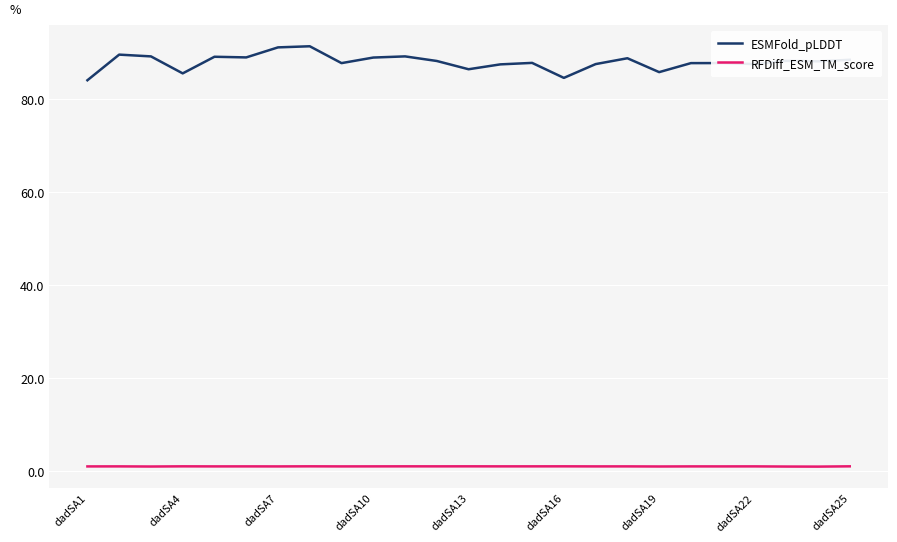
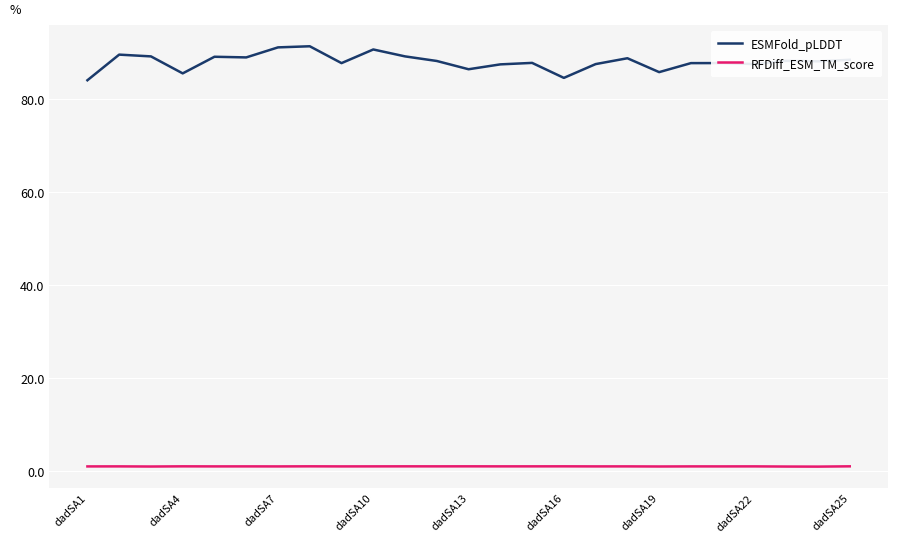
ESMFold_pLDDT, dadSA10: 89 -> 91
